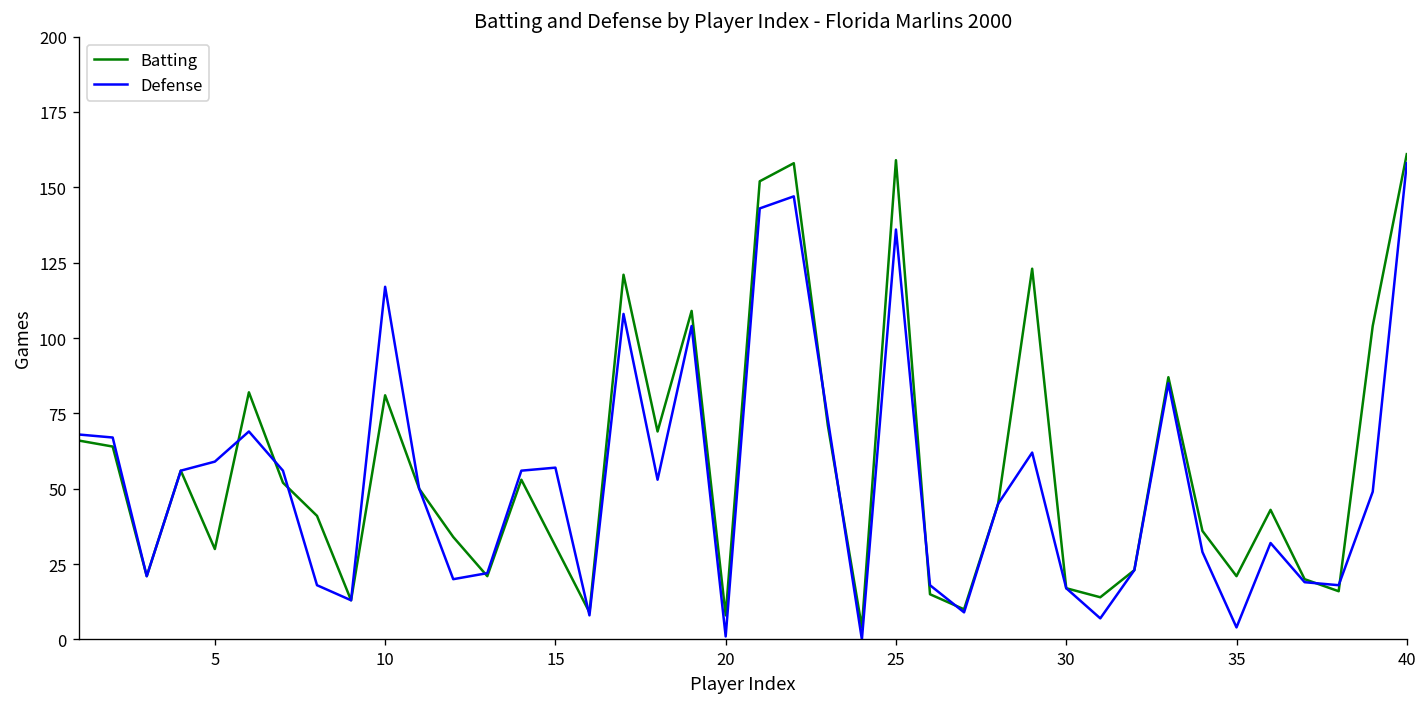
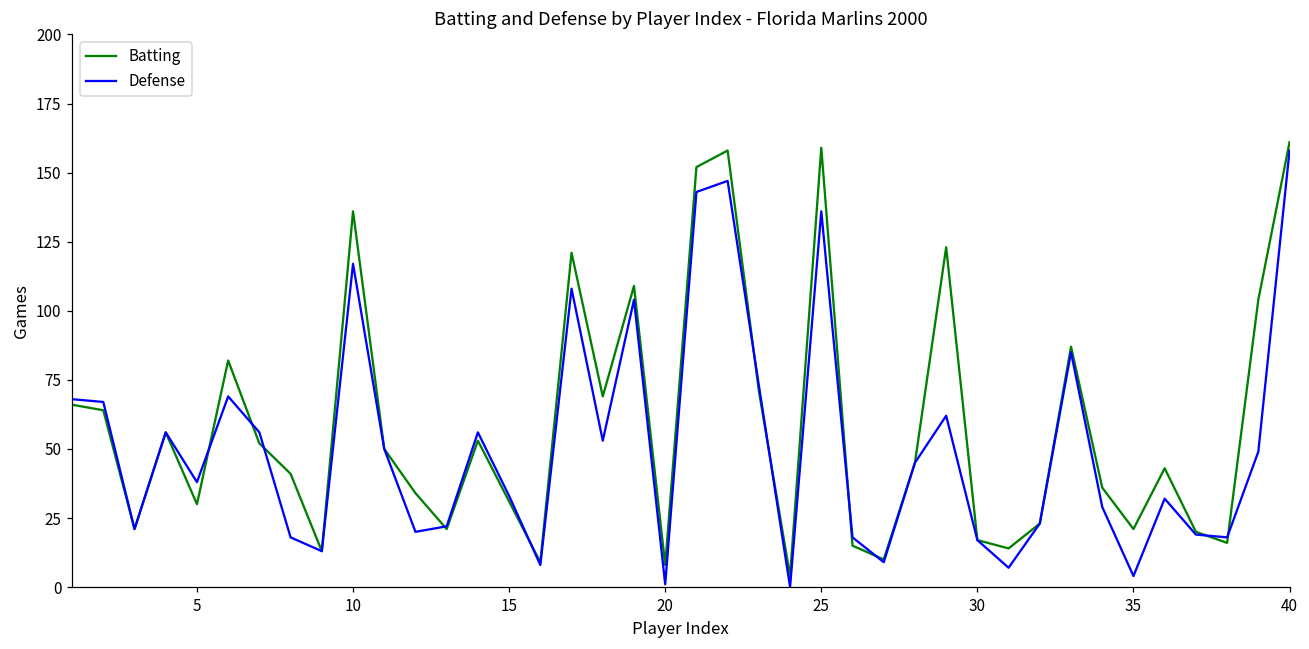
Defense, 5: 59 -> 38
Batting, 10: 81 -> 136
Defense, 15: 57 -> 33
